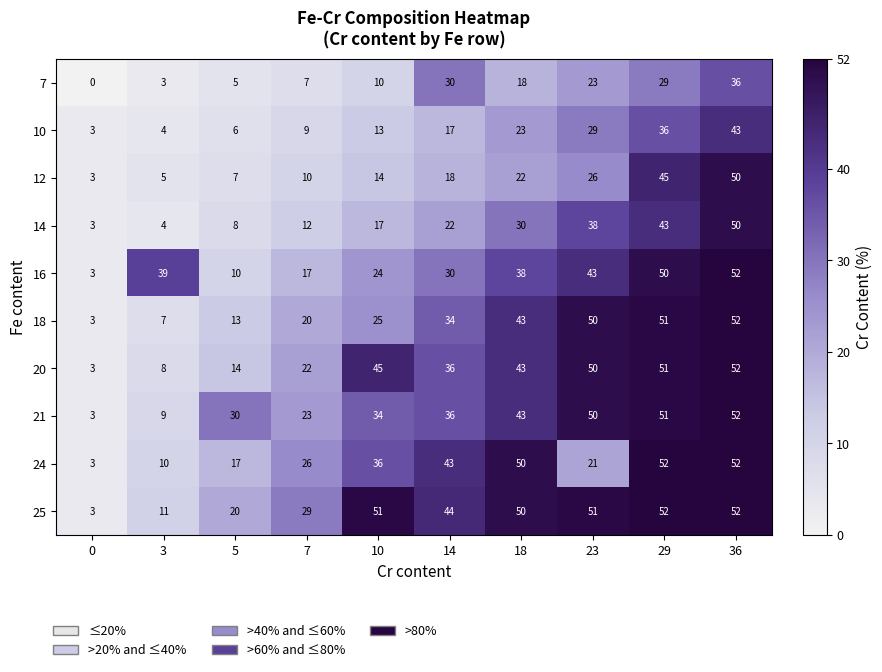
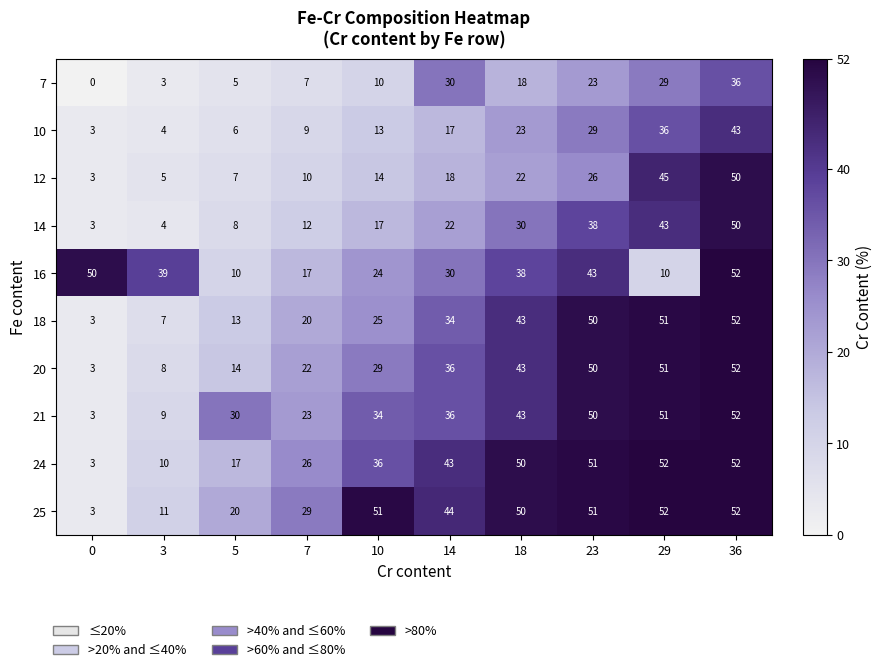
16, 0: 3 -> 50
16, 29: 50 -> 10
20, 10: 45 -> 29
24, 23: 21 -> 51
